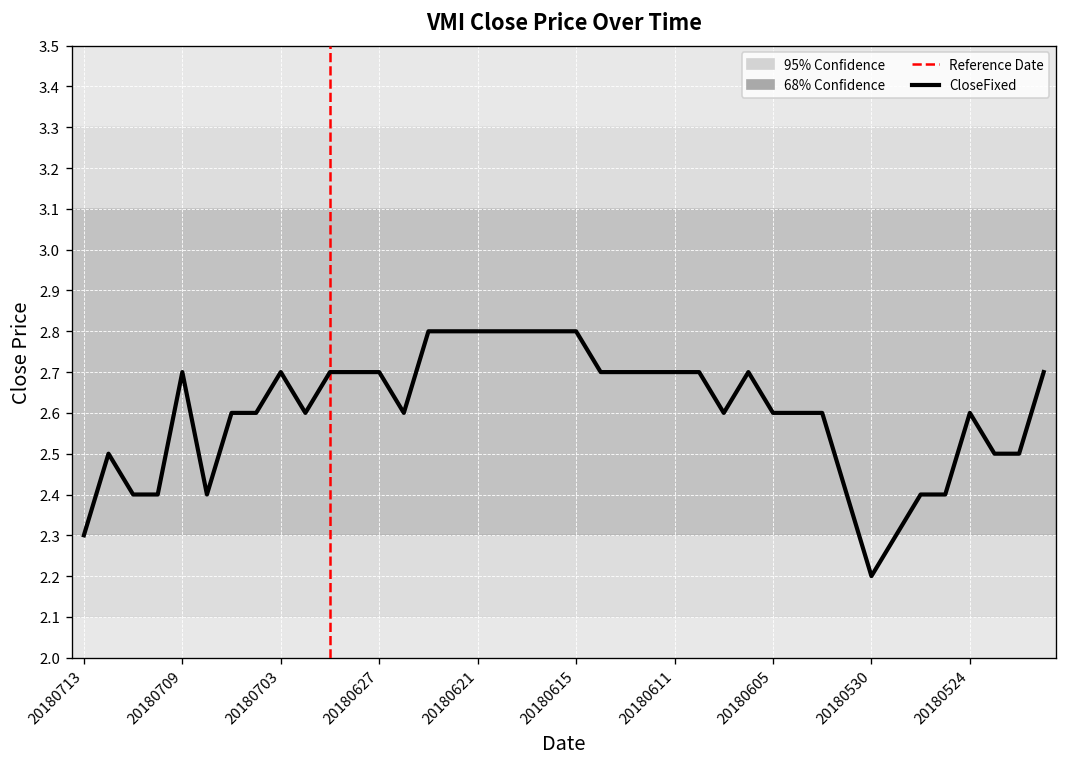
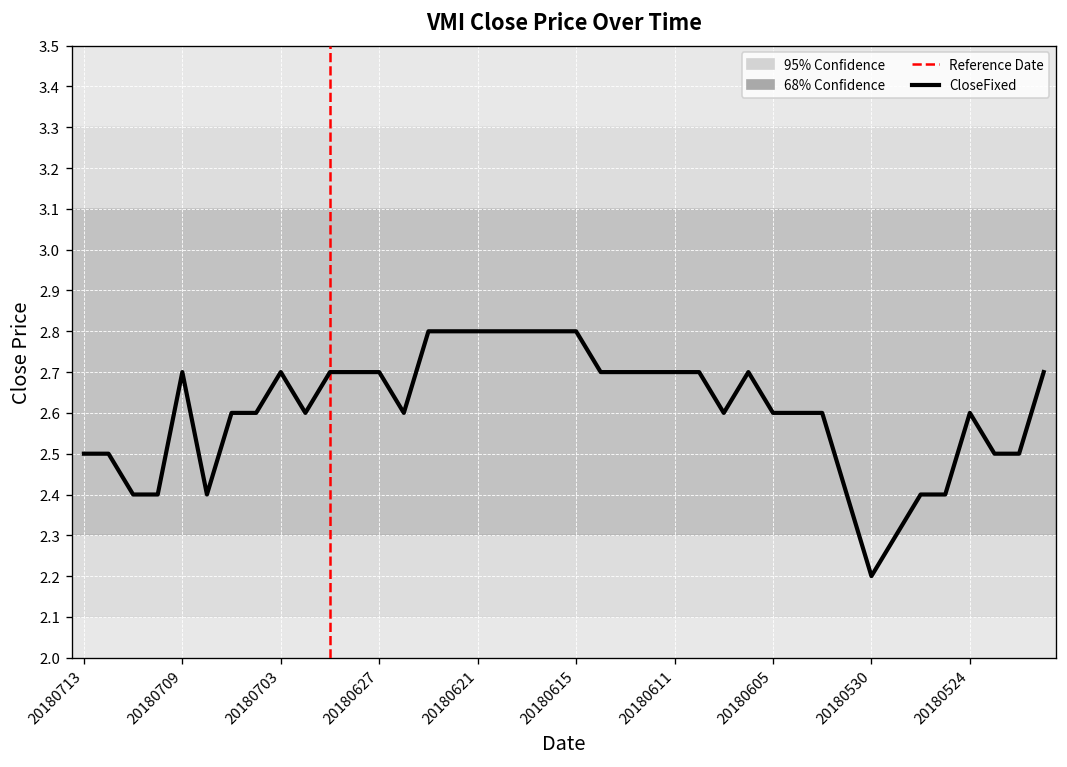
20180713: 2.3 -> 2.5
